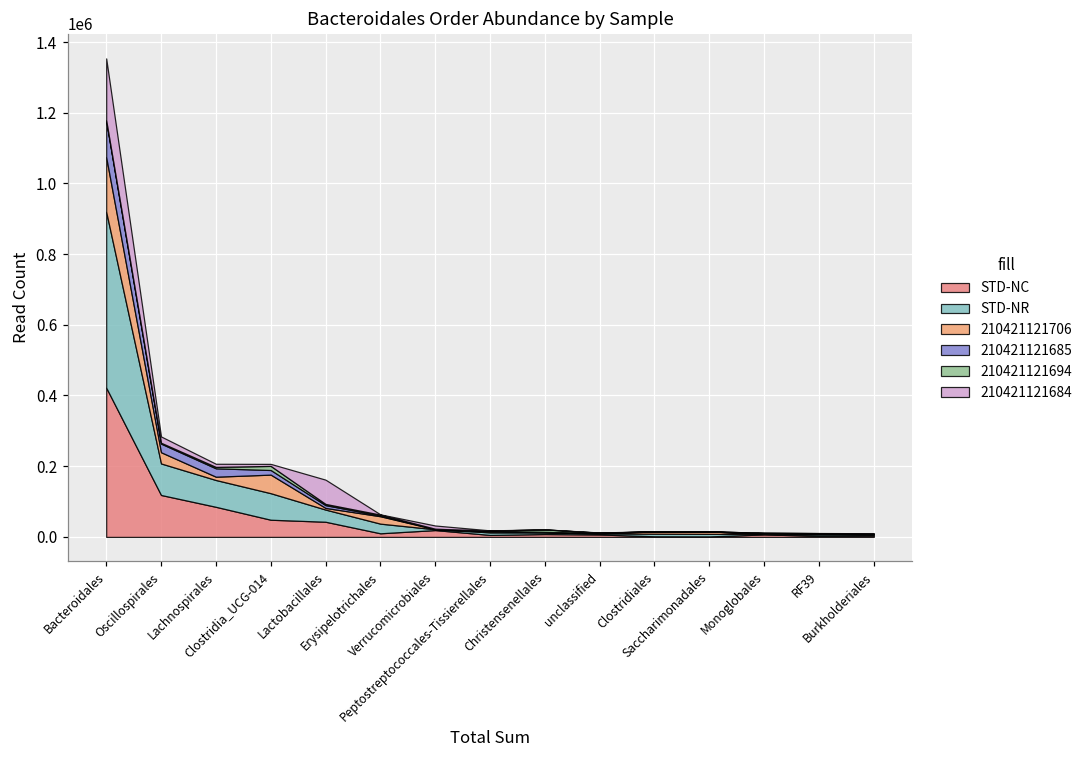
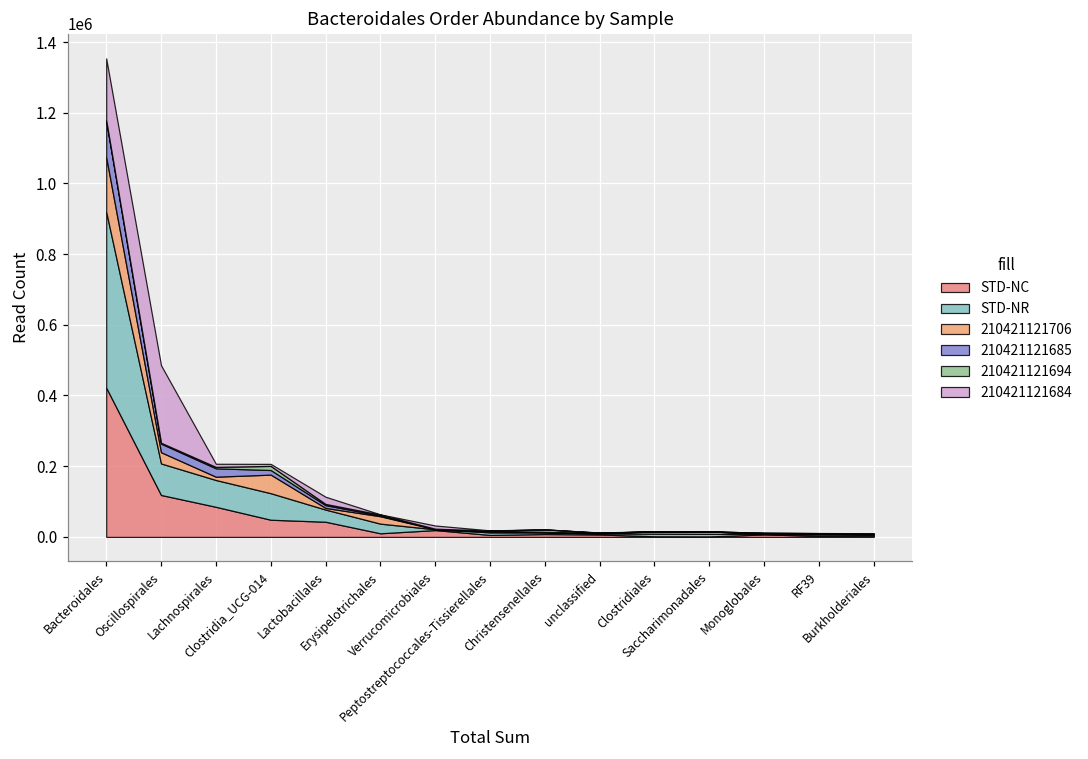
210421121684, Oscillospirales: 20000 -> 220000
210421121684, Lactobacillales: 70000 -> 20000
